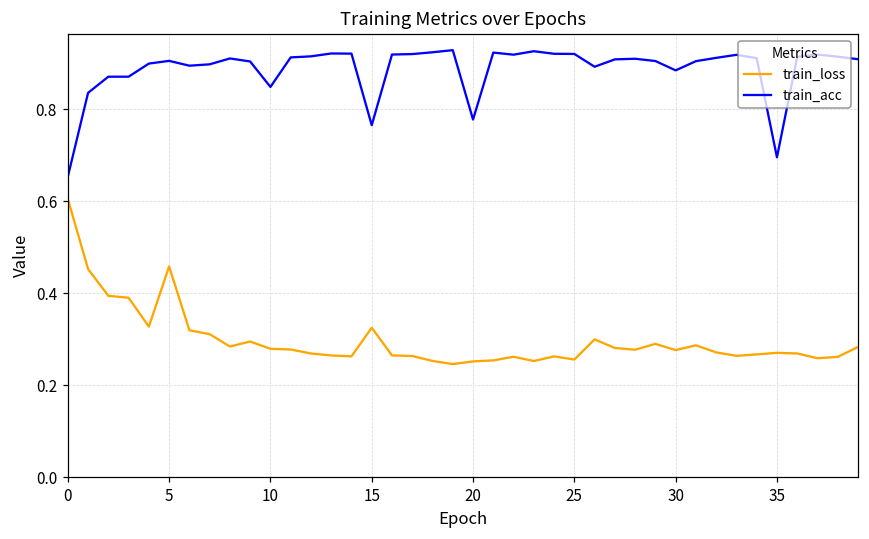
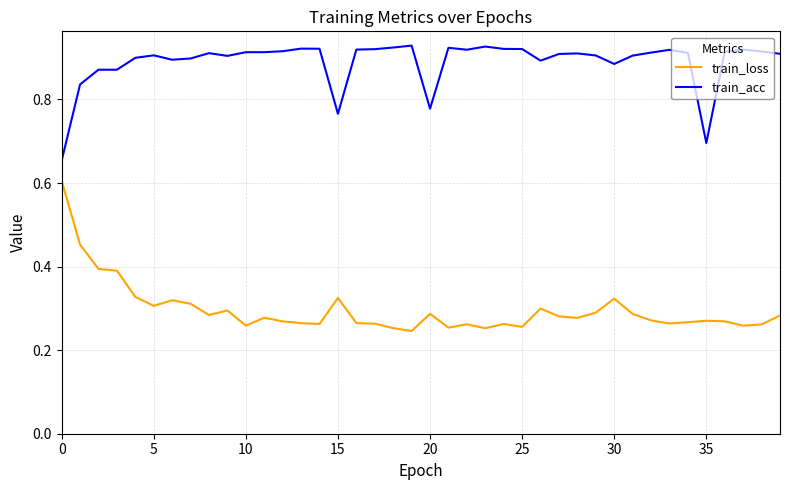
train_loss, 5: 0.46 -> 0.31
train_loss, 10: 0.28 -> 0.26
train_acc, 10: 0.85 -> 0.91
train_loss, 20: 0.25 -> 0.29
train_loss, 30: 0.28 -> 0.32
